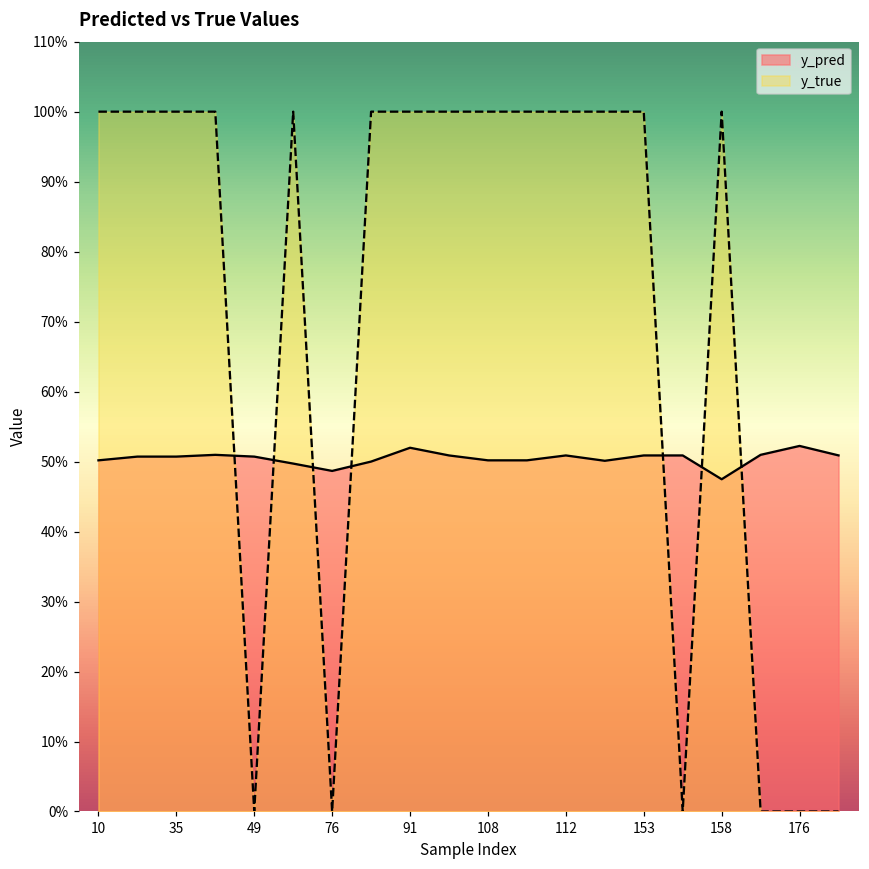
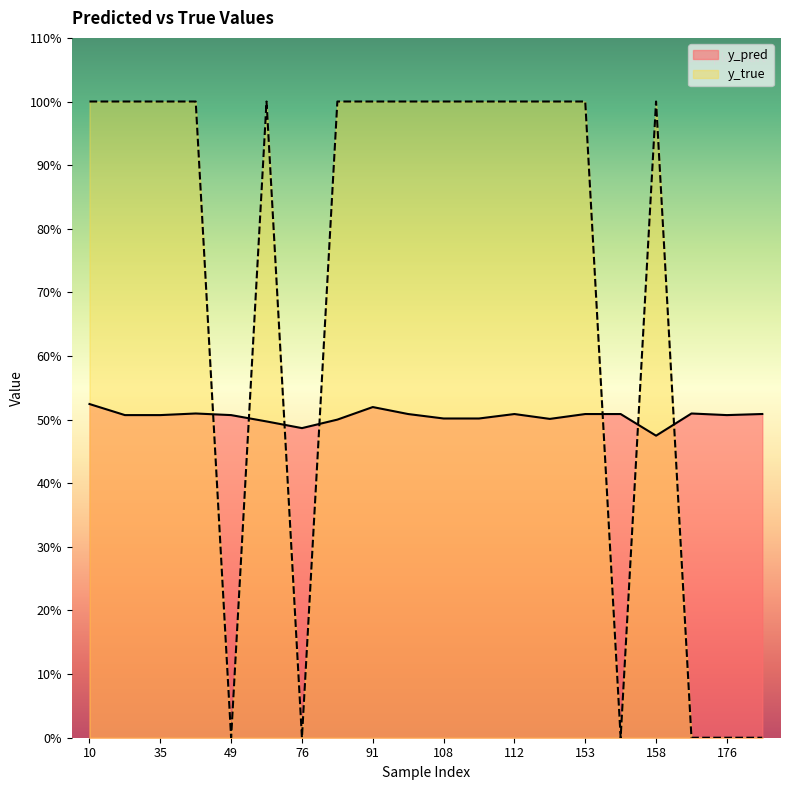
y_pred, 10: 50% -> 52%
y_pred, 176: 52% -> 51%
